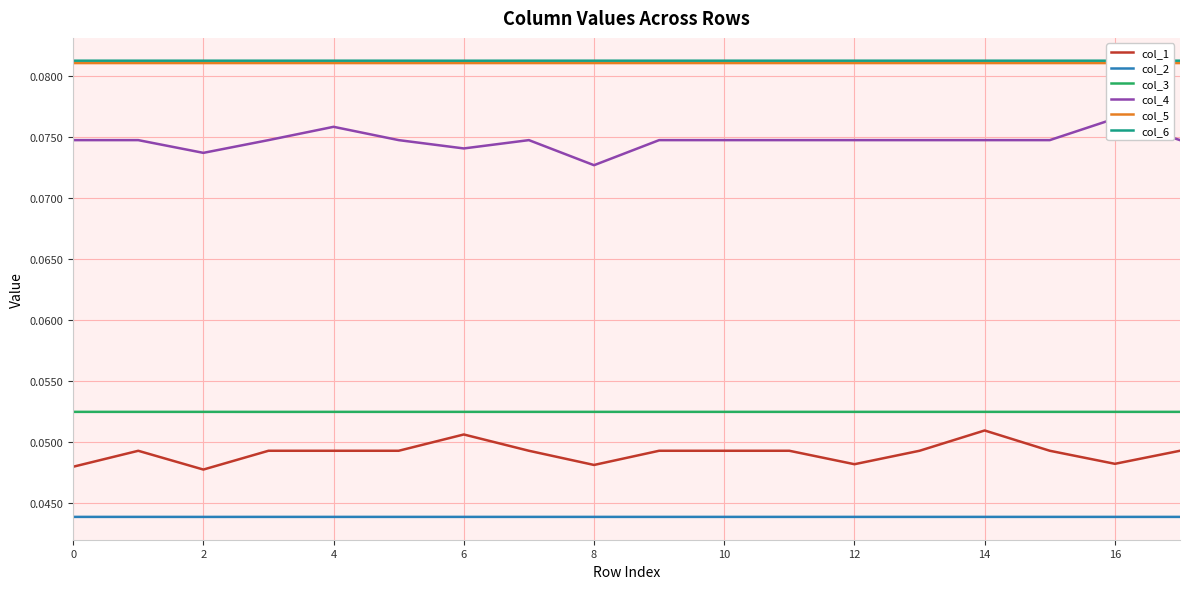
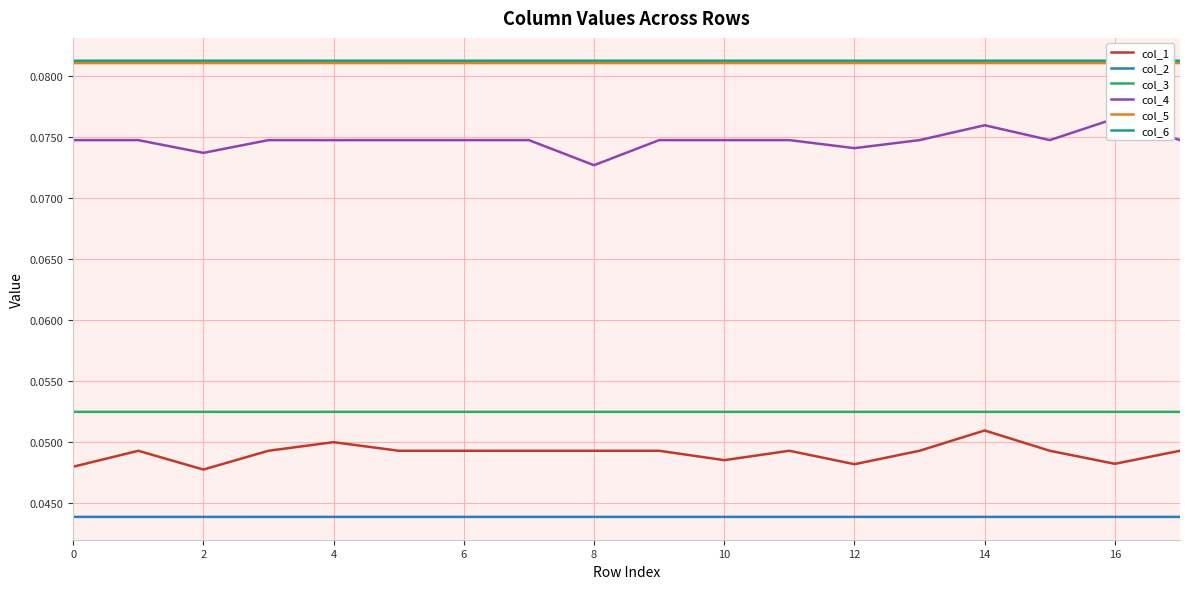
col_1, 4: 0.0493 -> 0.0500
col_4, 4: 0.0758 -> 0.0747
col_1, 6: 0.0506 -> 0.0493
col_4, 6: 0.0740 -> 0.0747
col_1, 8: 0.0481 -> 0.0493
col_1, 10: 0.0493 -> 0.0485
col_4, 12: 0.0747 -> 0.0741
col_4, 14: 0.0747 -> 0.0759
